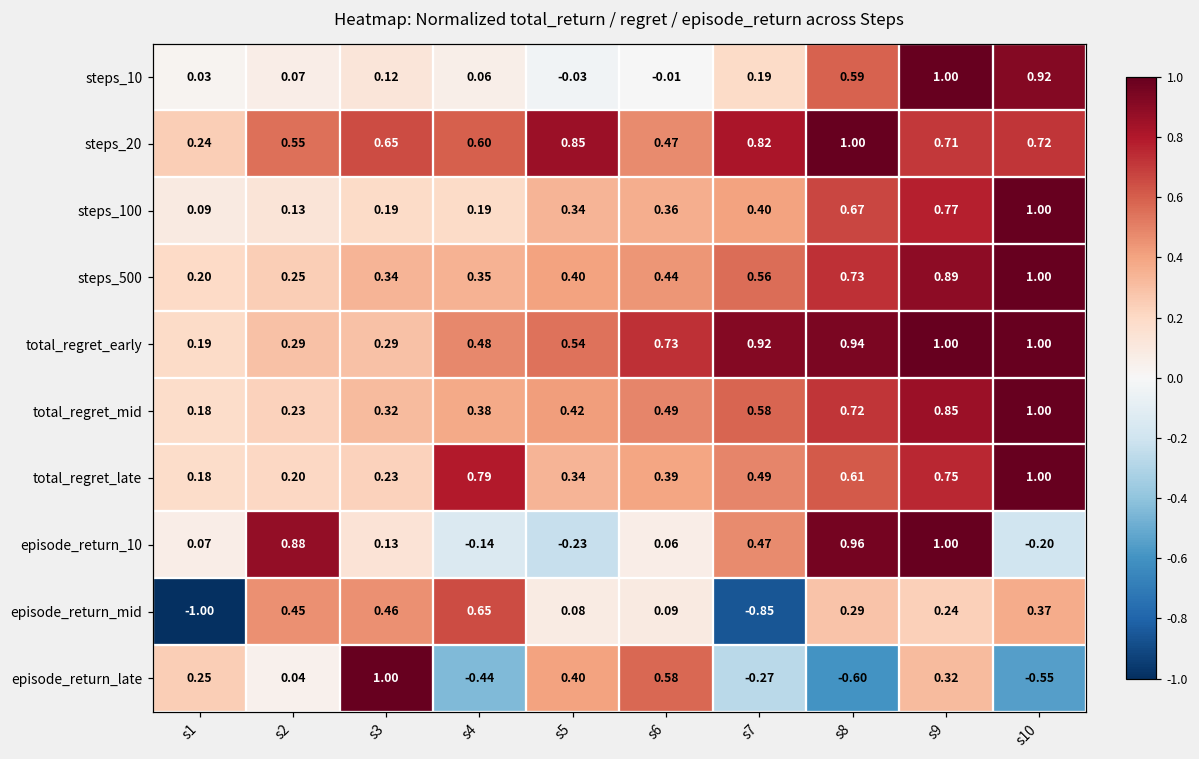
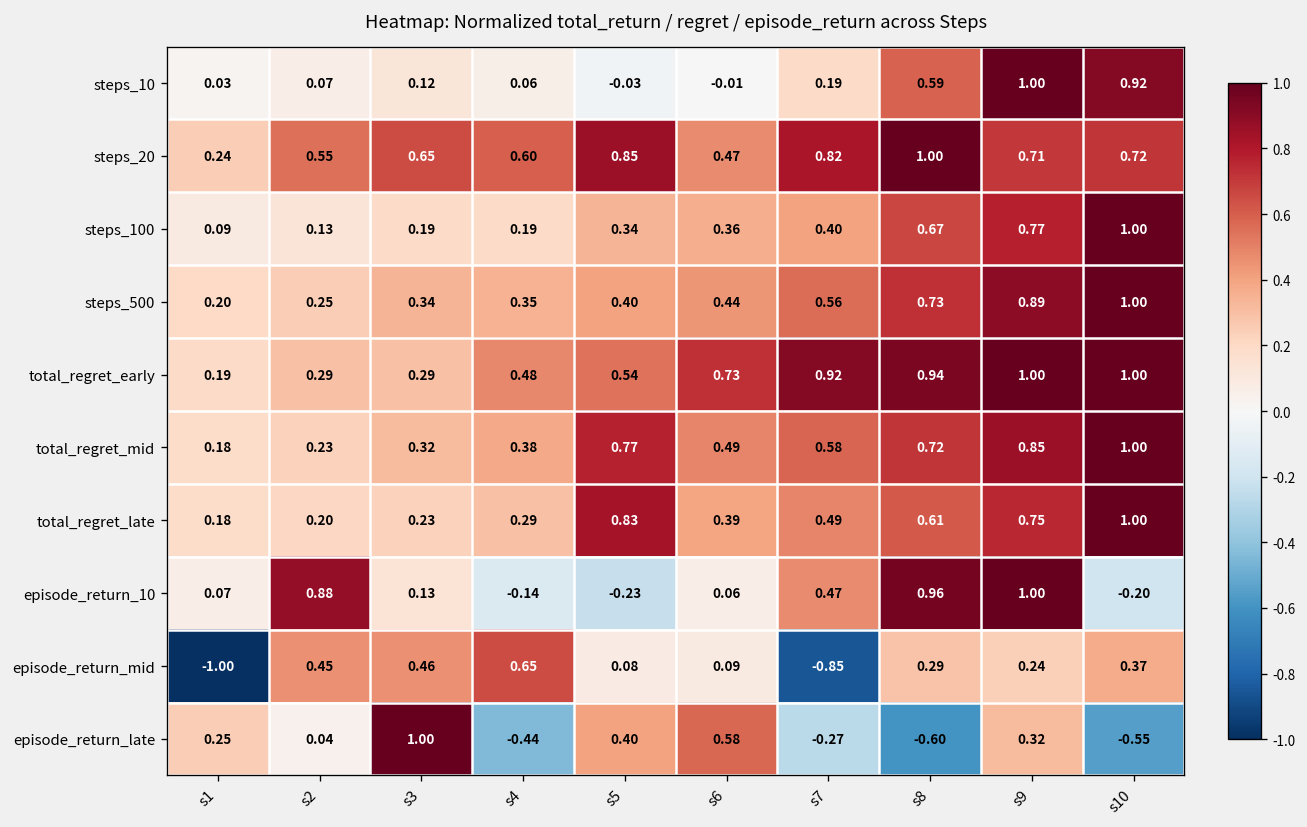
total_regret_mid, s5: 0.42 -> 0.77
total_regret_late, s4: 0.79 -> 0.29
total_regret_late, s5: 0.34 -> 0.83
